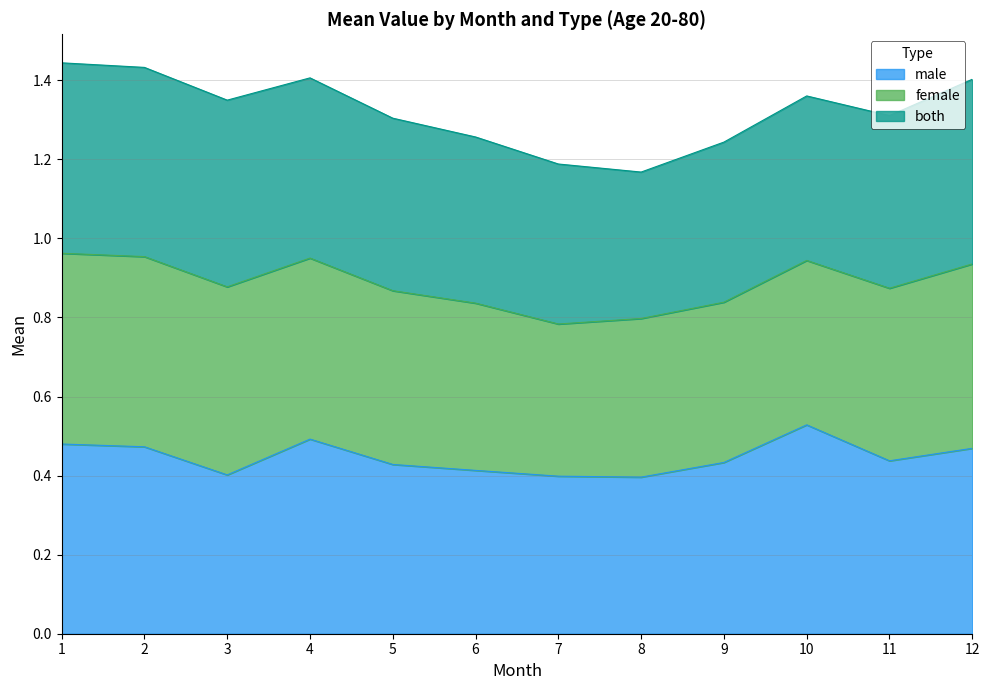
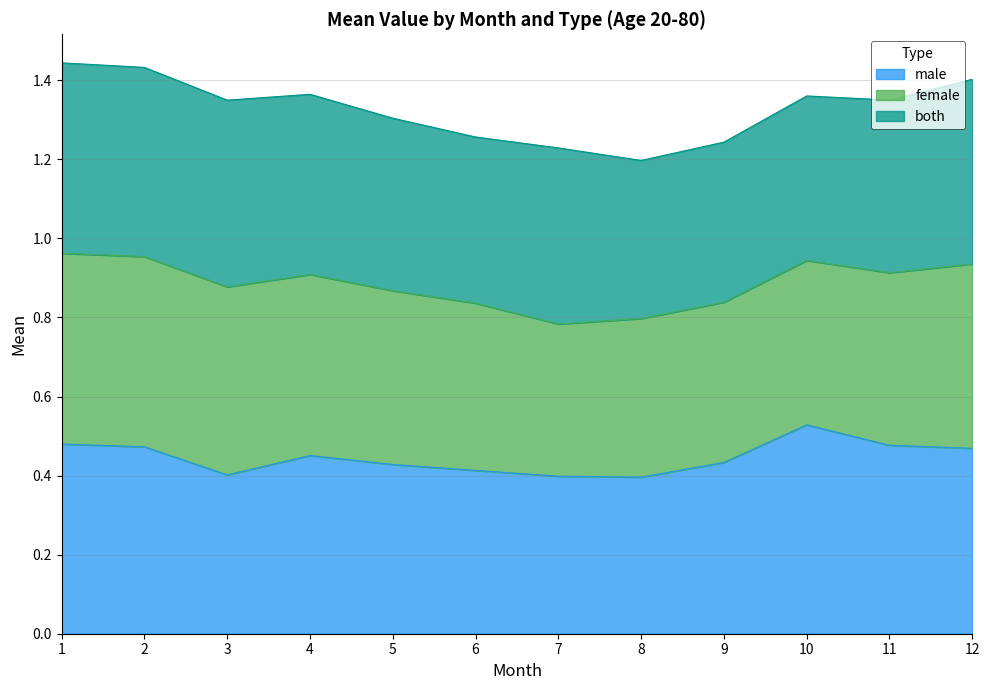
male, 4: 0.49 -> 0.45
both, 7: 0.40 -> 0.45
both, 8: 0.37 -> 0.40
male, 11: 0.44 -> 0.48
